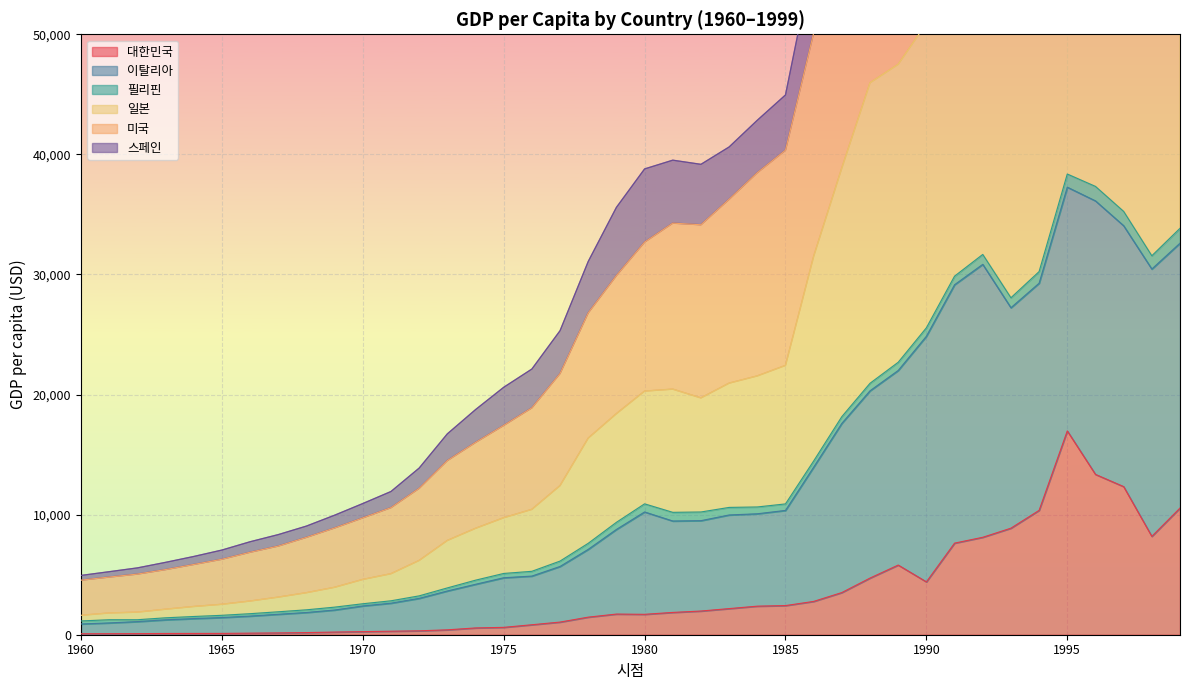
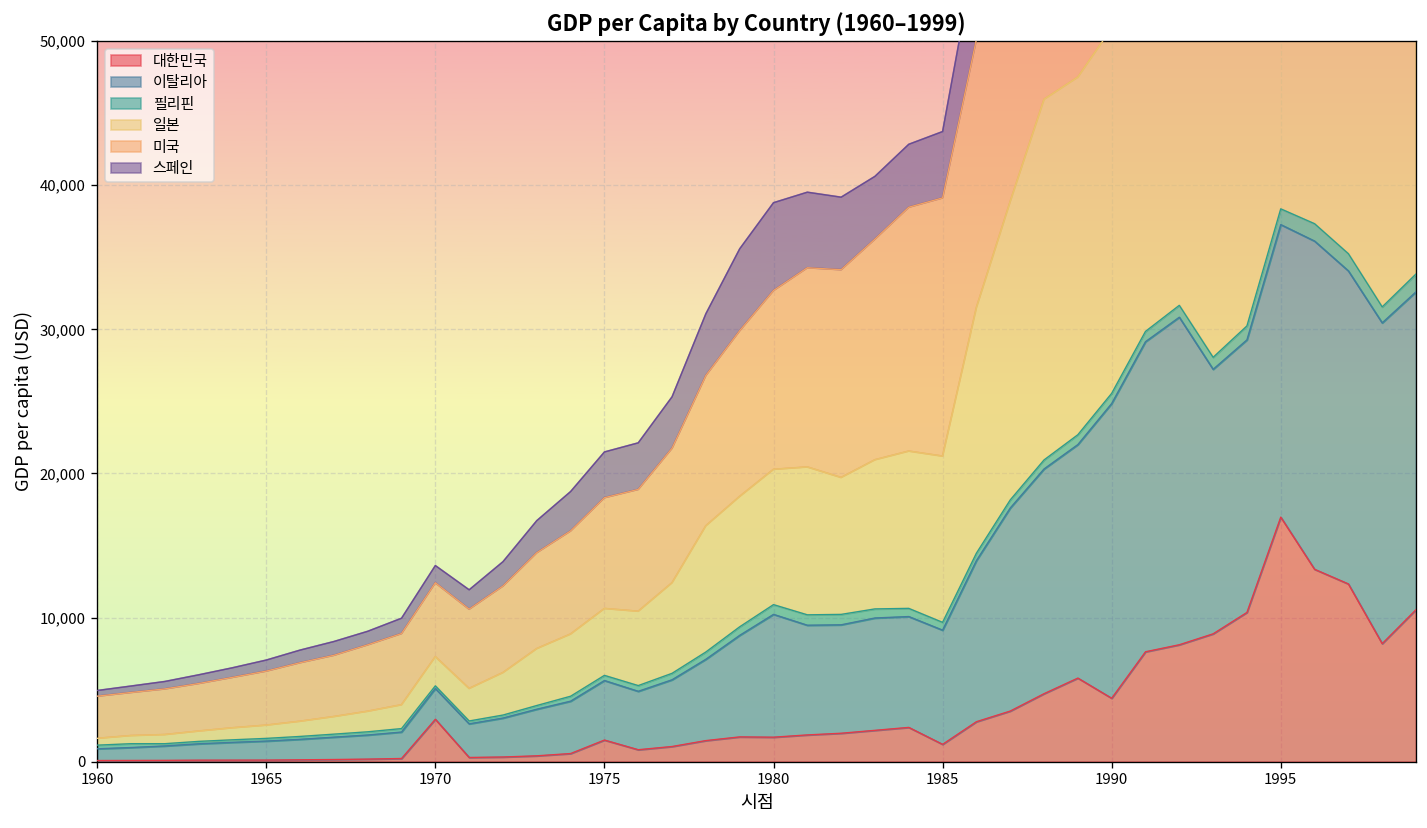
대한민국, 1970: 300 -> 2,900
대한민국, 1975: 600 -> 1,500
대한민국, 1985: 2,400 -> 1,200
